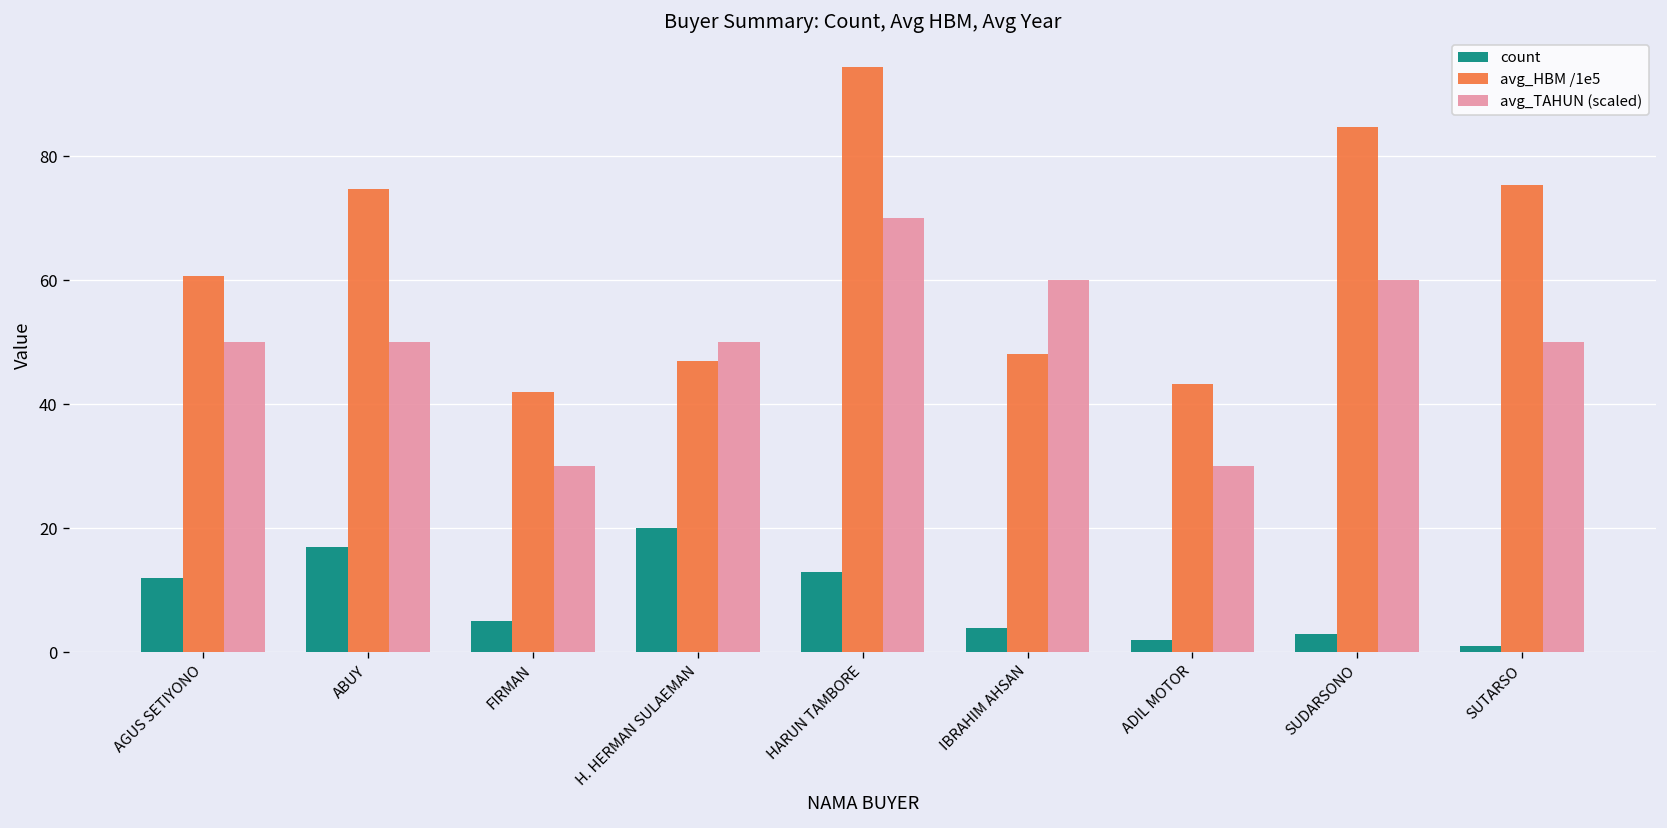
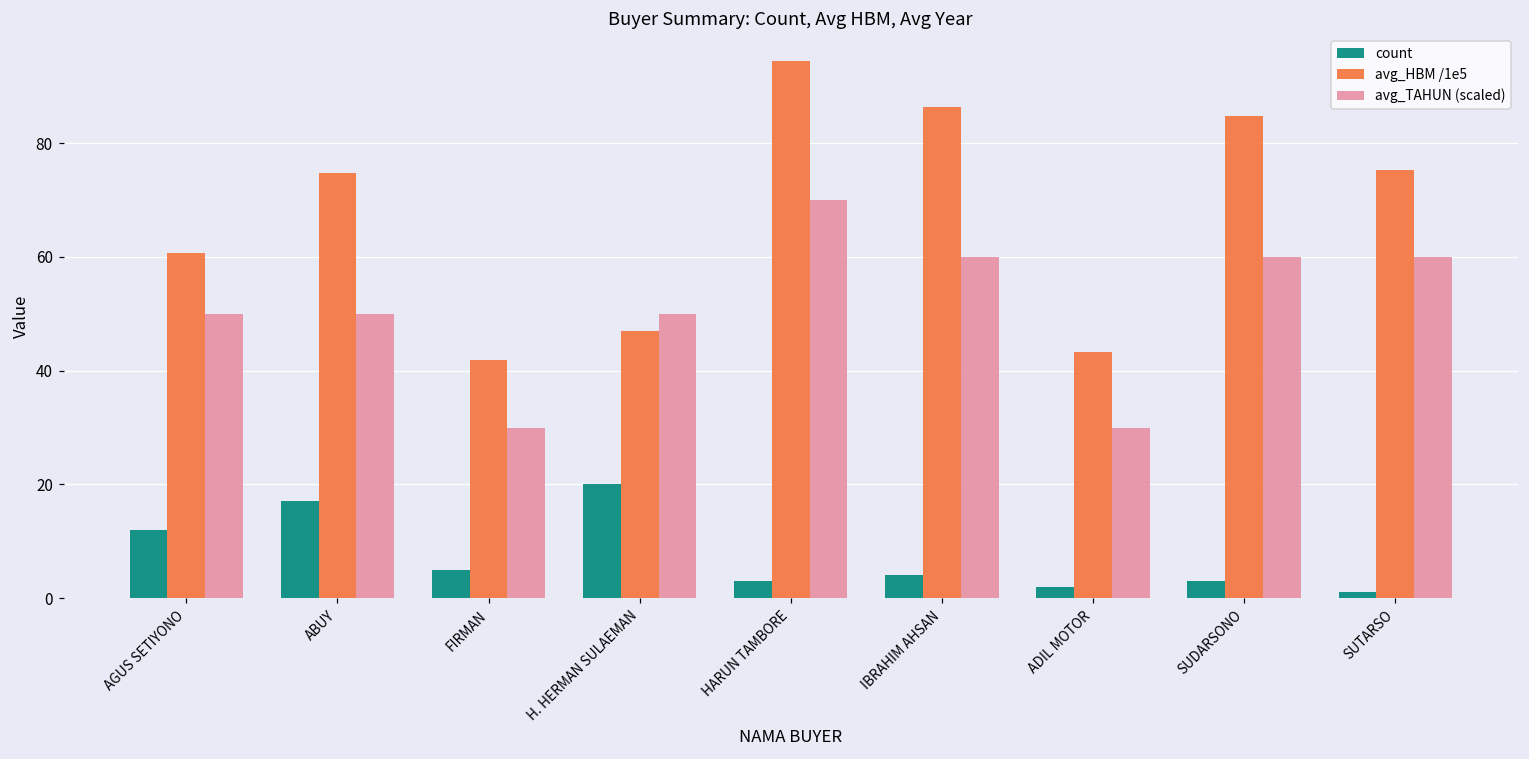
count, HARUN TAMBORE: 13 -> 3
avg_HBM /1e5, IBRAHIM AHSAN: 48 -> 86
avg_TAHUN (scaled), SUTARSO: 50 -> 60
